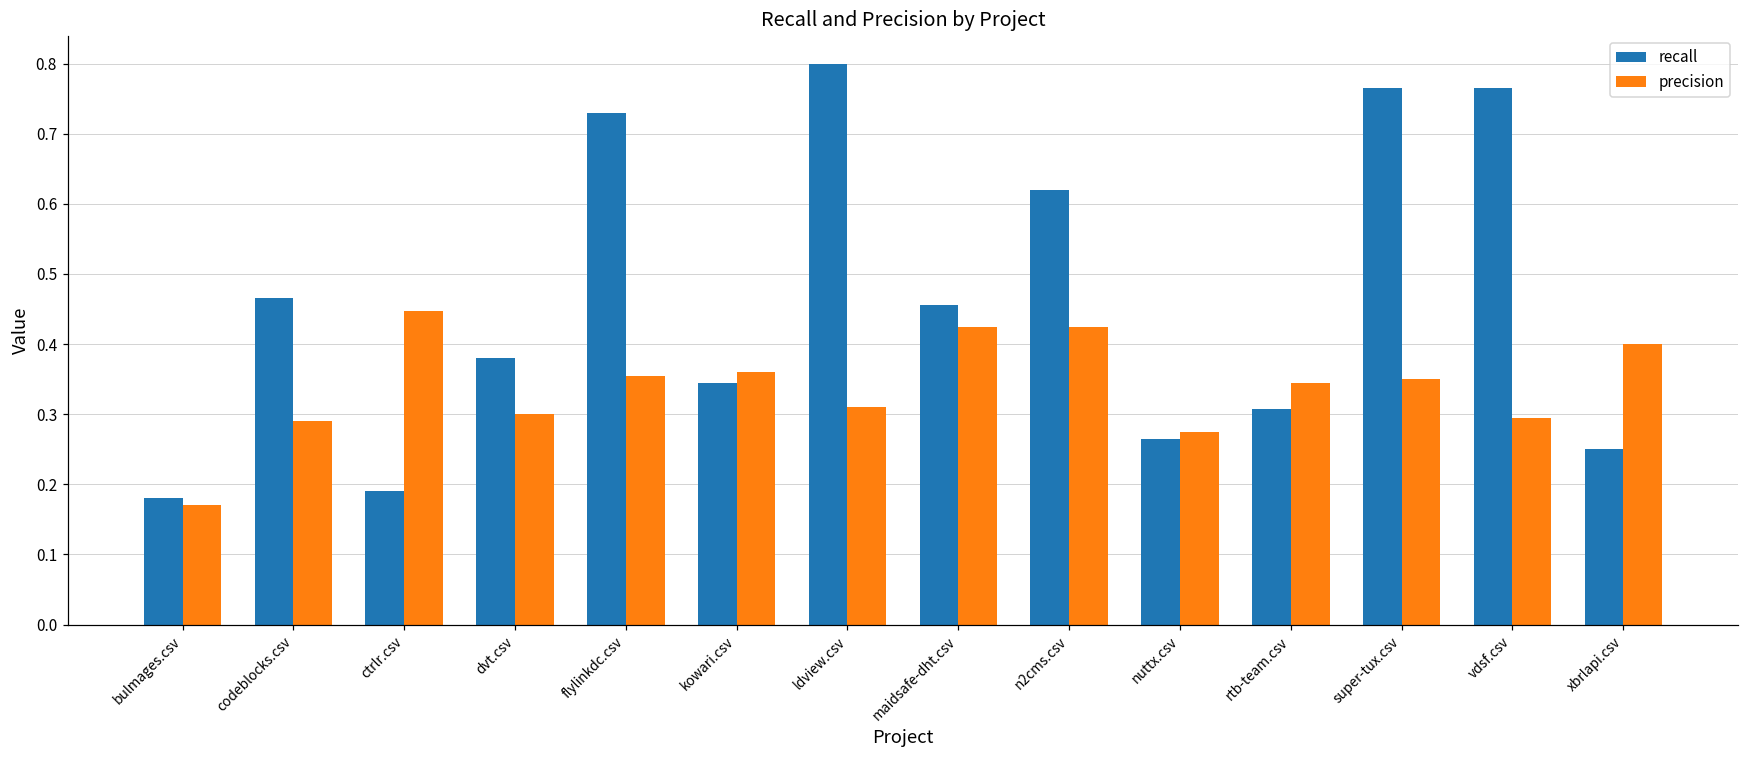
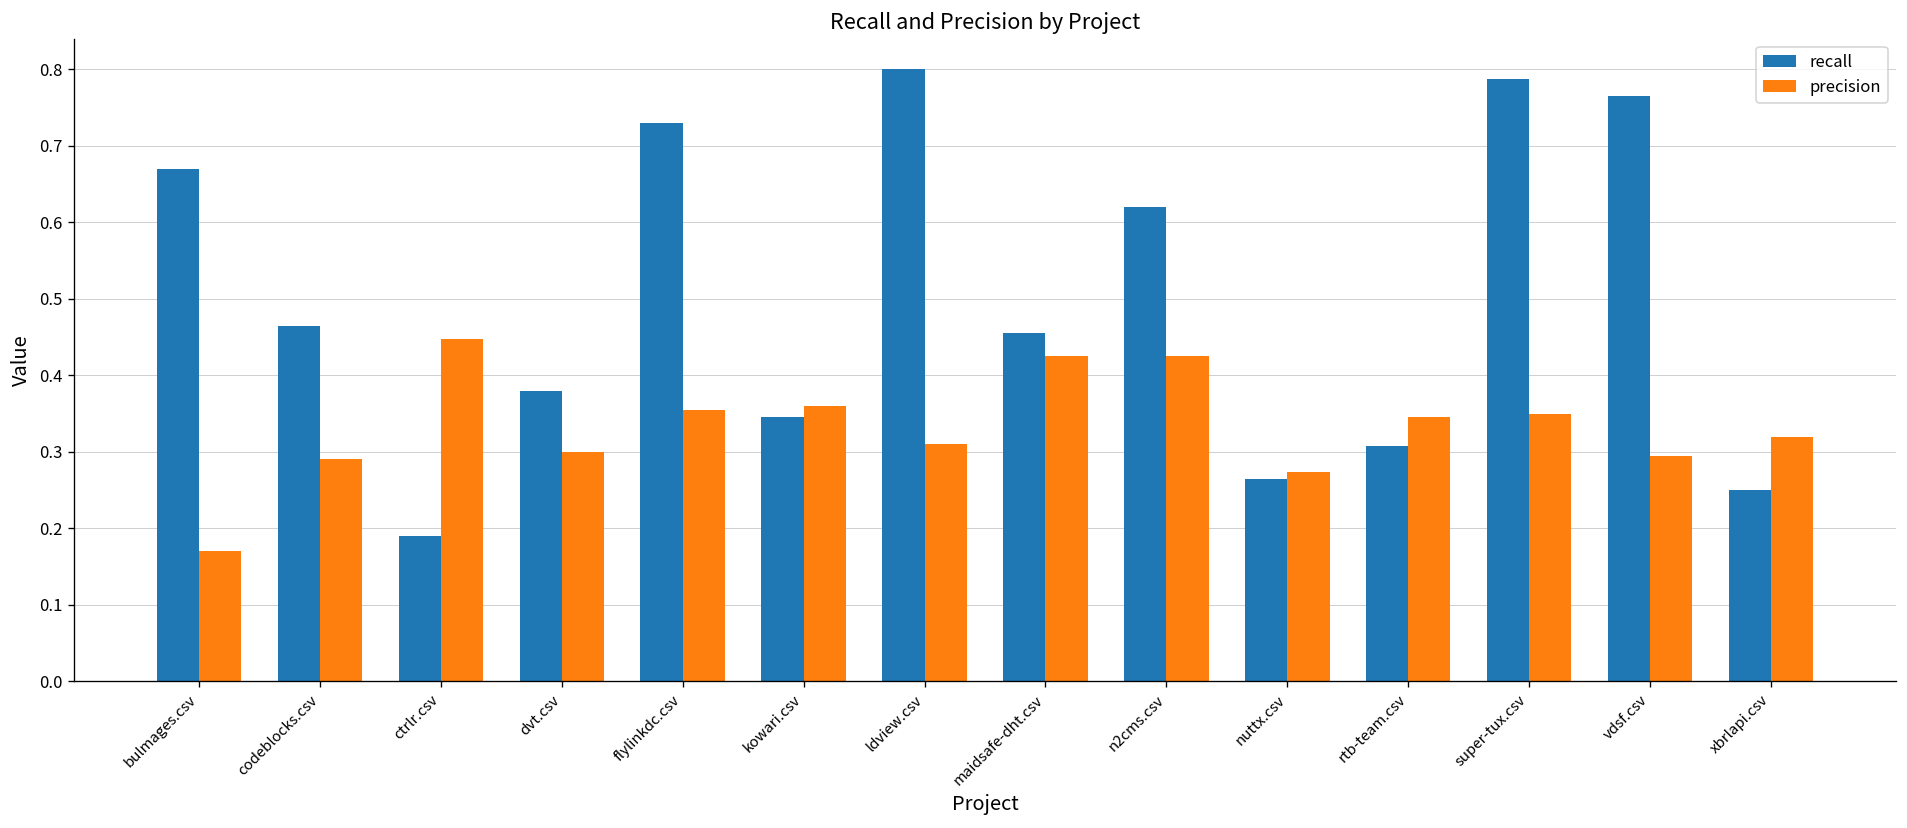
recall, bulmages.csv: 0.18 -> 0.67
recall, super-tux.csv: 0.77 -> 0.79
precision, xbrlapi.csv: 0.40 -> 0.32
